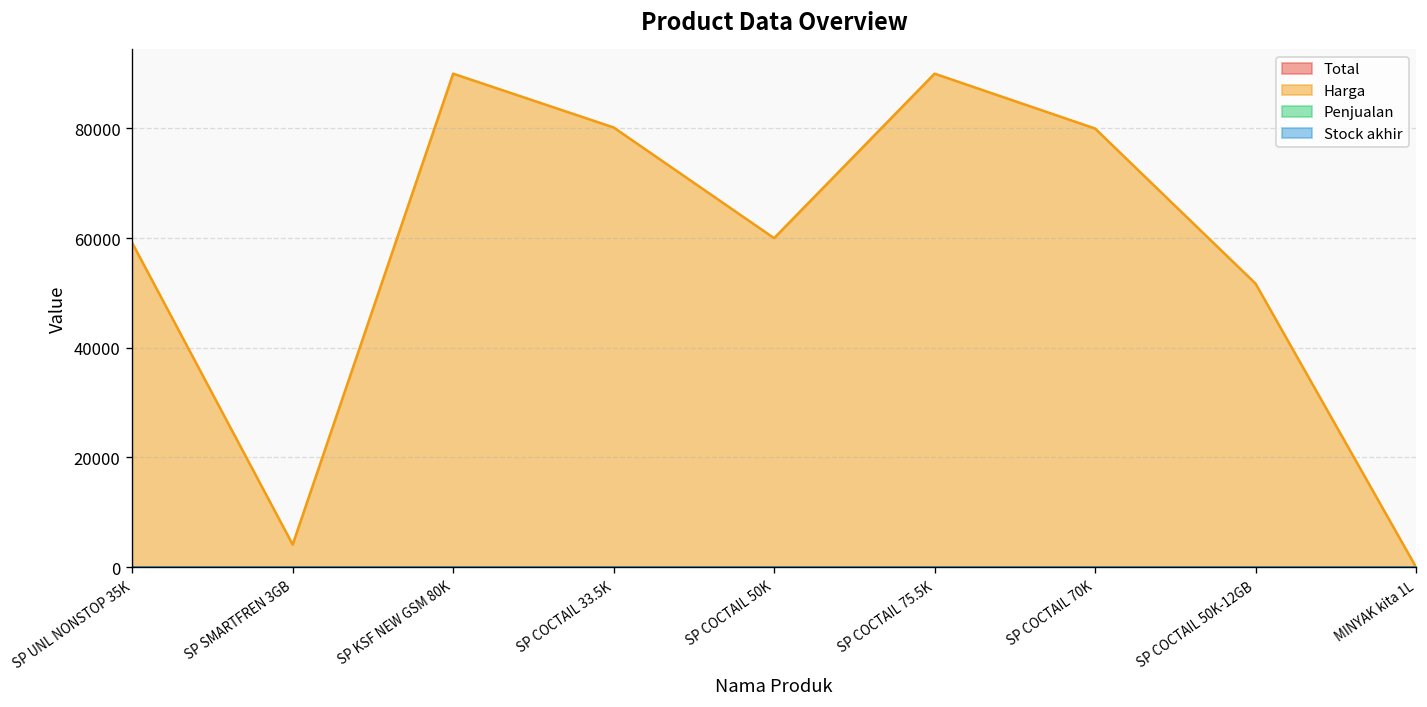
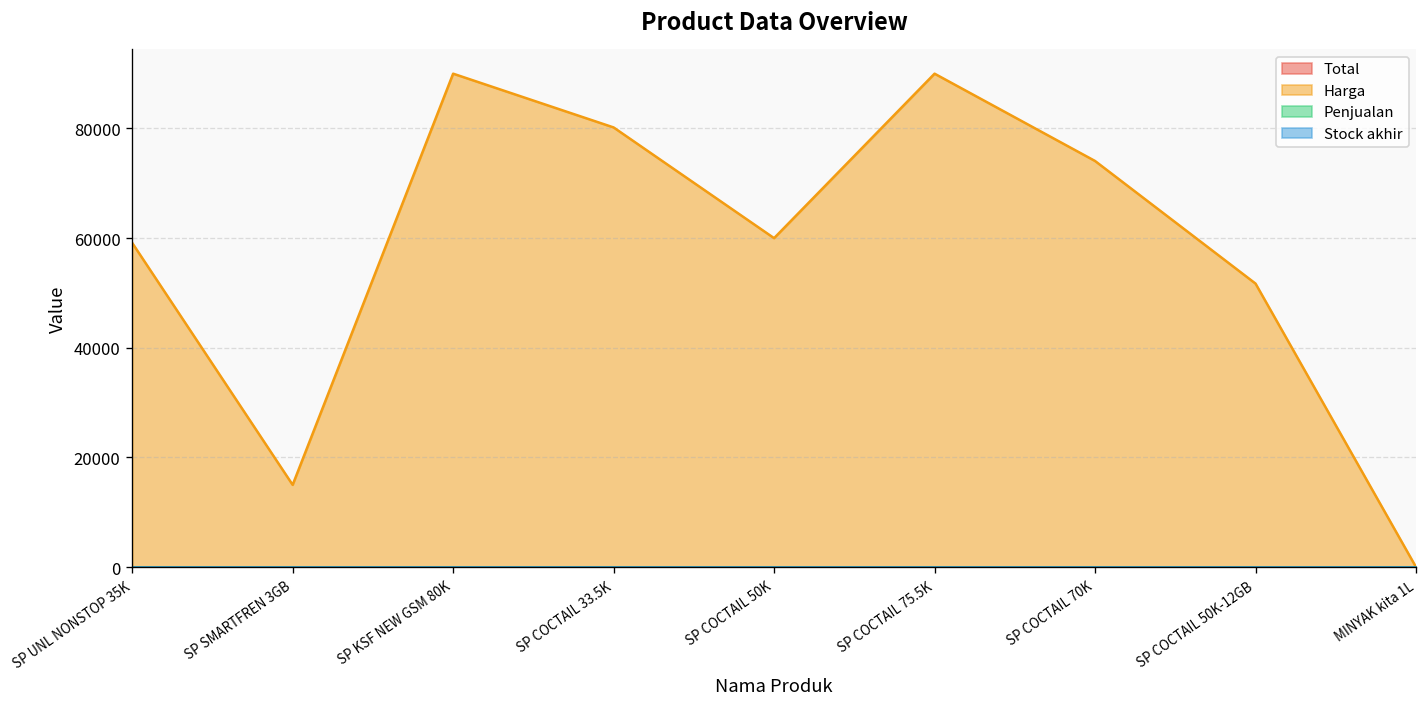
Harga, SP SMARTFREN 3GB: 4000 -> 15000
Harga, SP COCTAIL 70K: 80000 -> 74000
